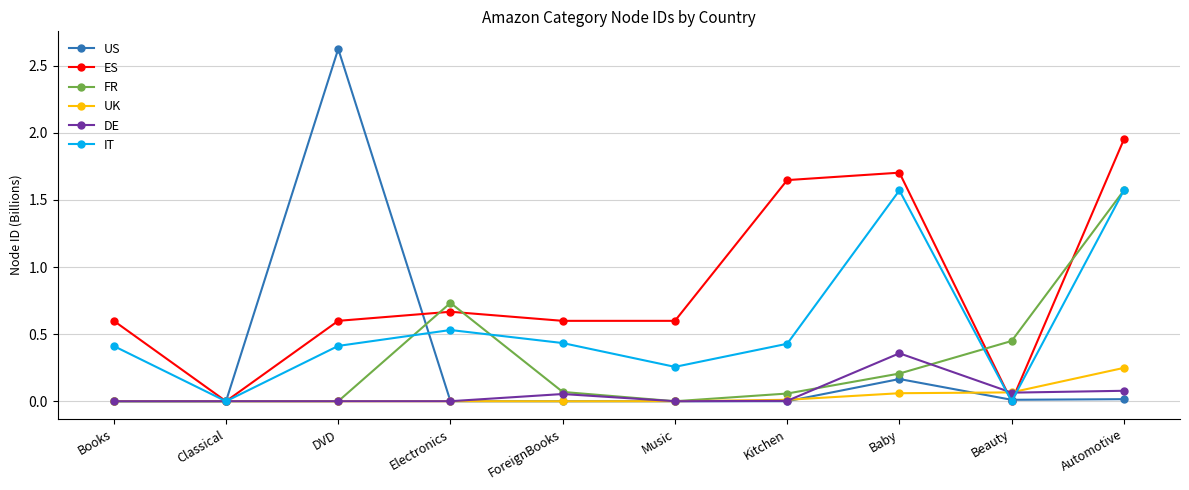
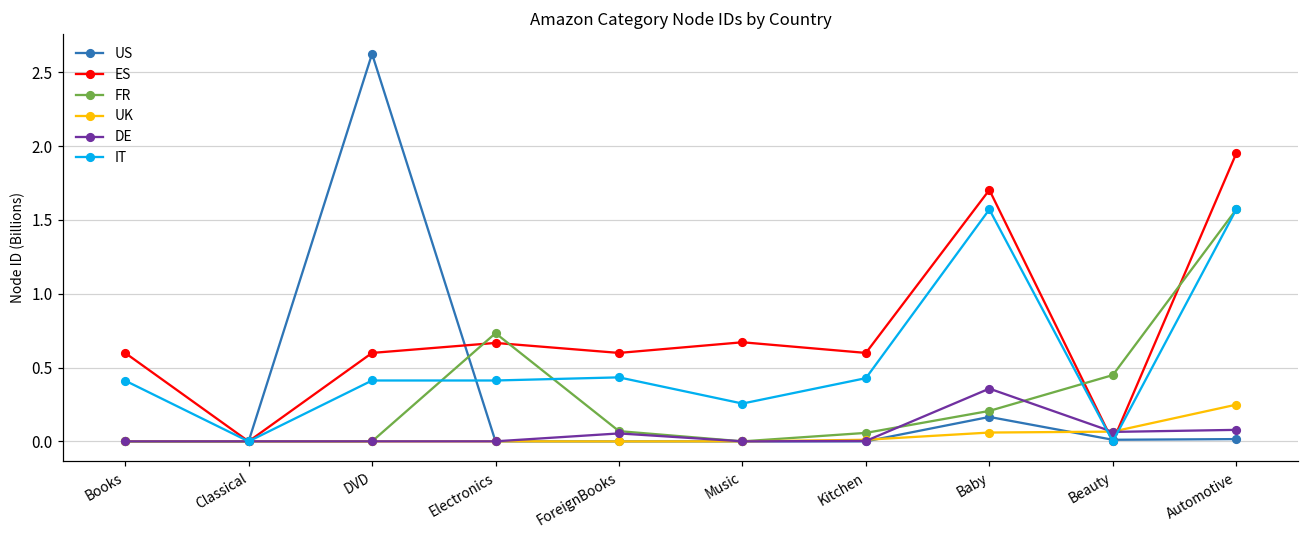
IT, Electronics: 0.53 -> 0.41
ES, Music: 0.60 -> 0.67
ES, Kitchen: 1.65 -> 0.60
